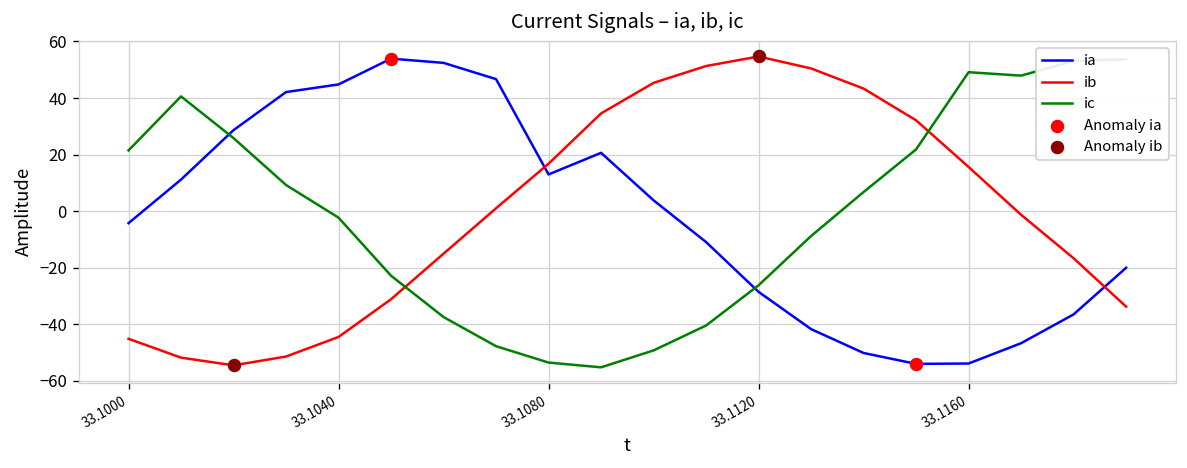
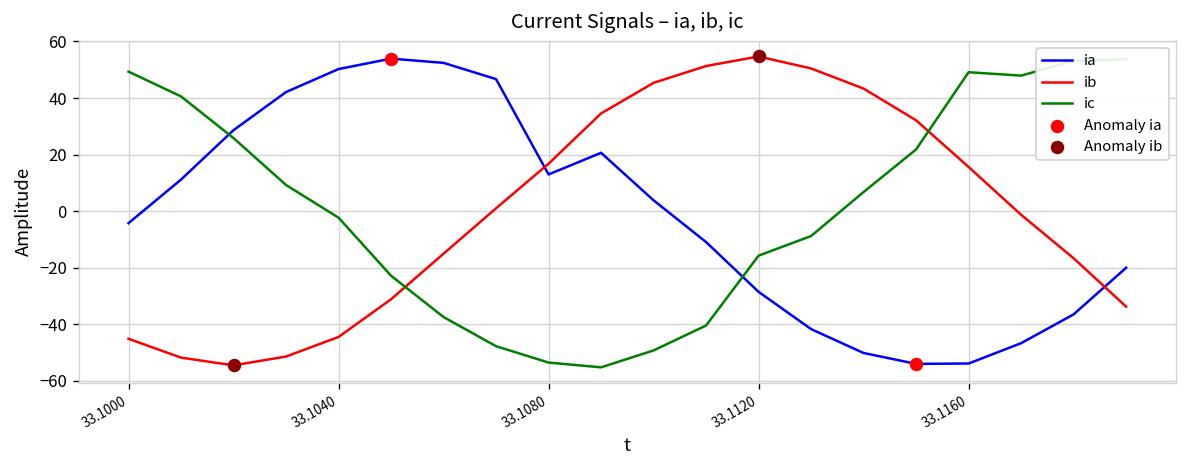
ic, 33.1000: 21 -> 49
ia, 33.1040: 45 -> 50
ic, 33.1120: -26 -> -16
